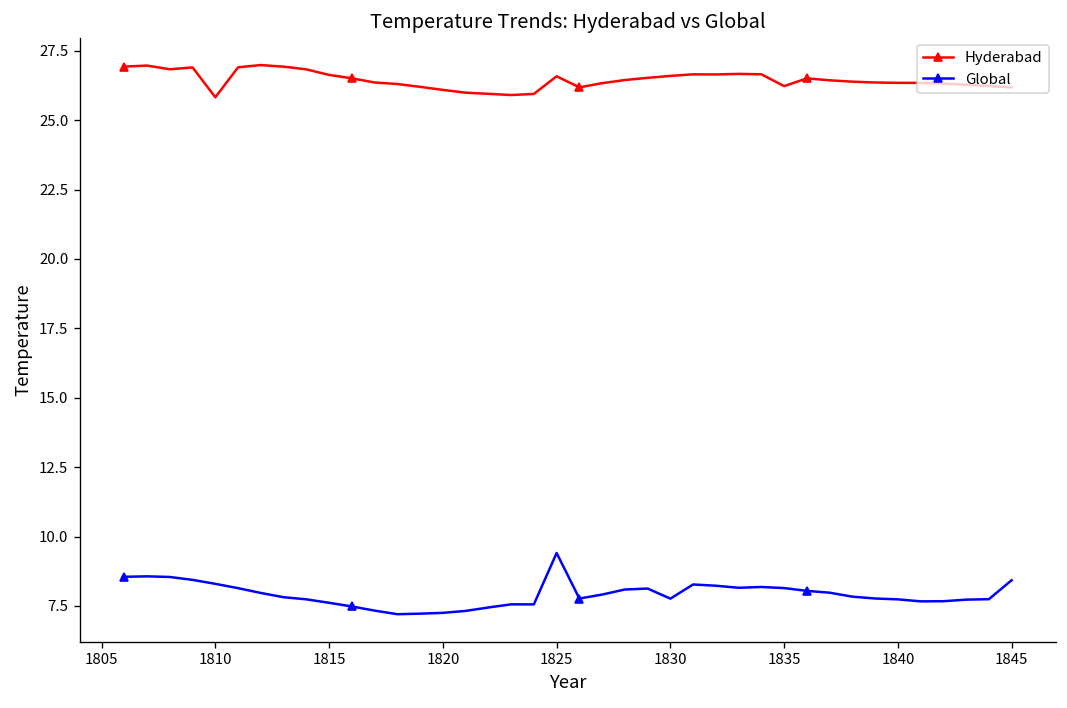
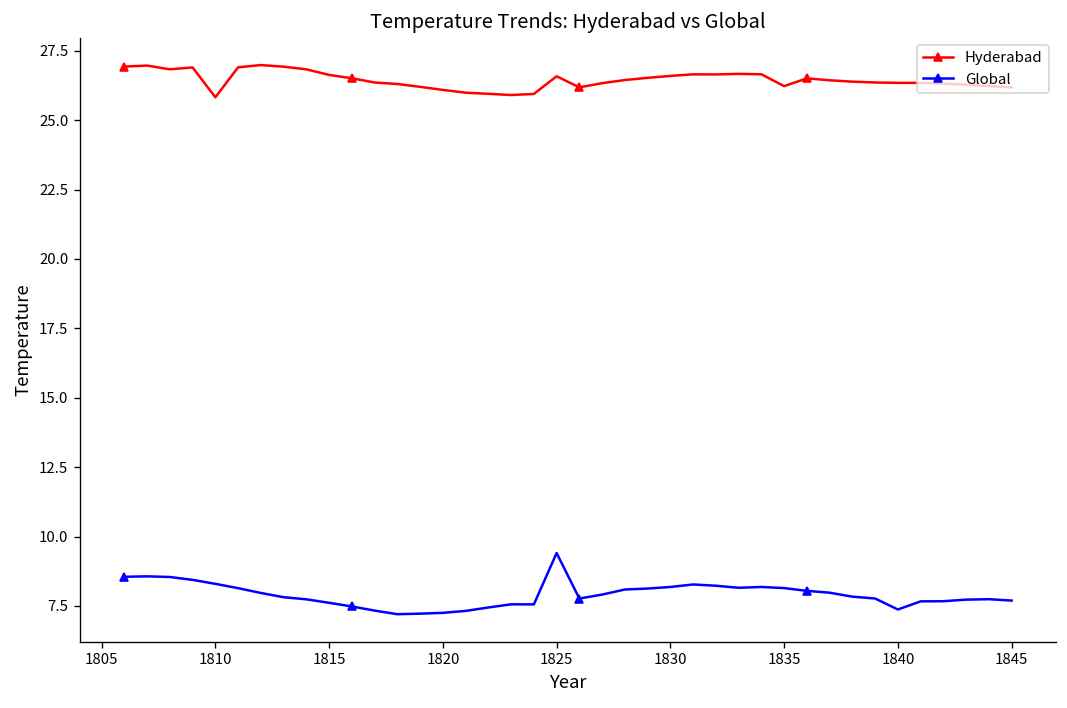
Global, 1830: 7.8 -> 8.2
Global, 1840: 7.7 -> 7.4
Global, 1845: 8.4 -> 7.7
